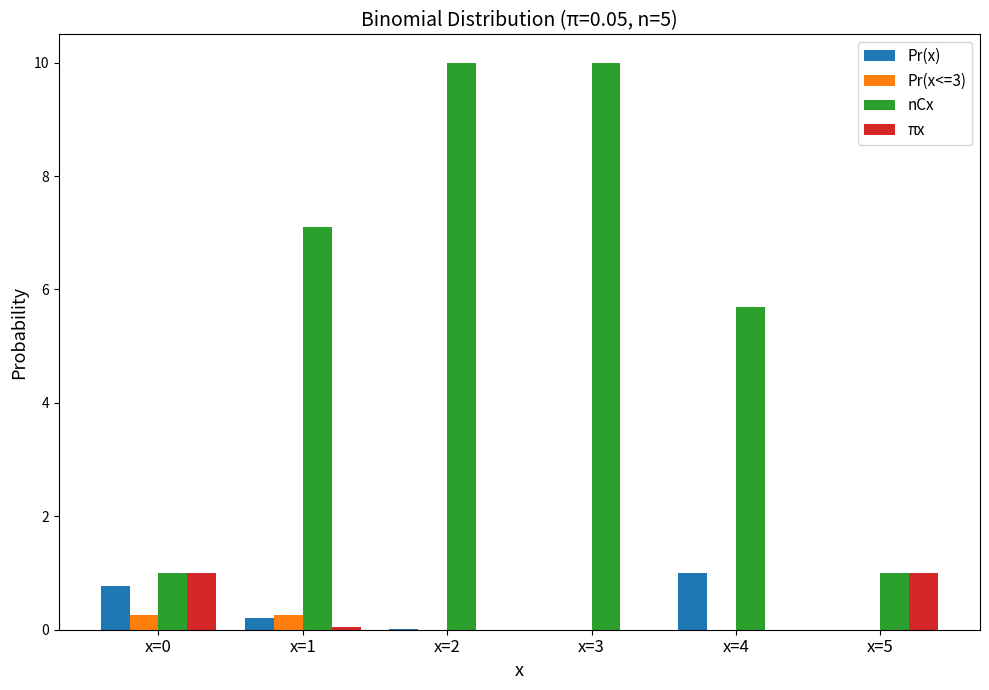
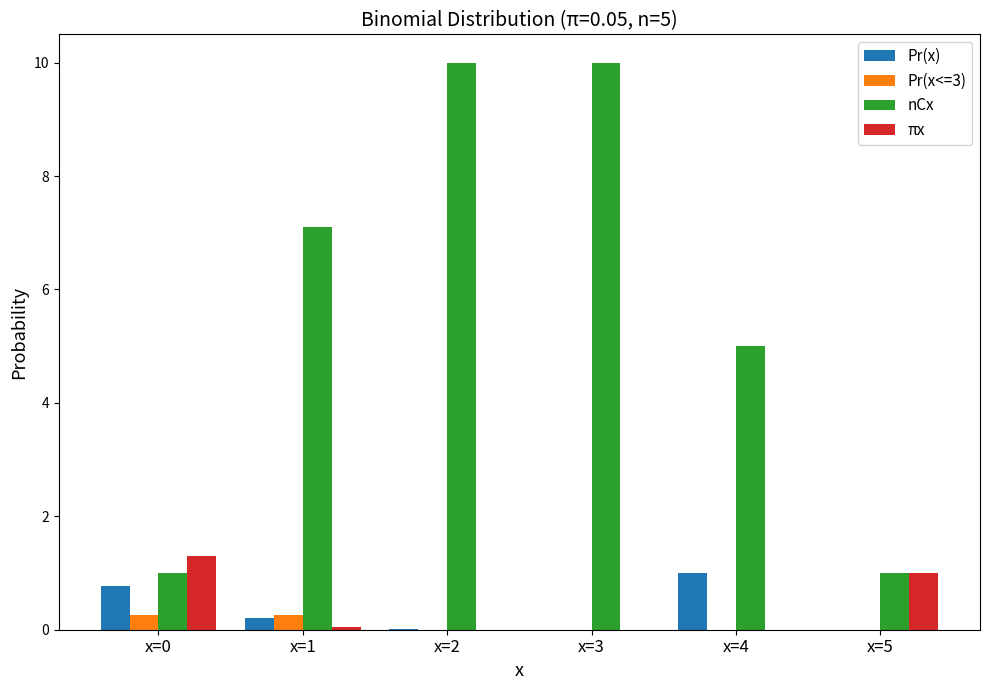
πx, x=0: 1.0 -> 1.3
nCx, x=4: 5.7 -> 5.0
